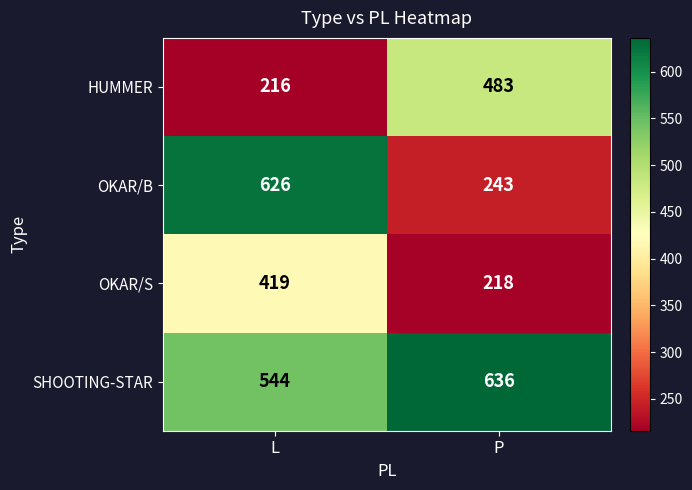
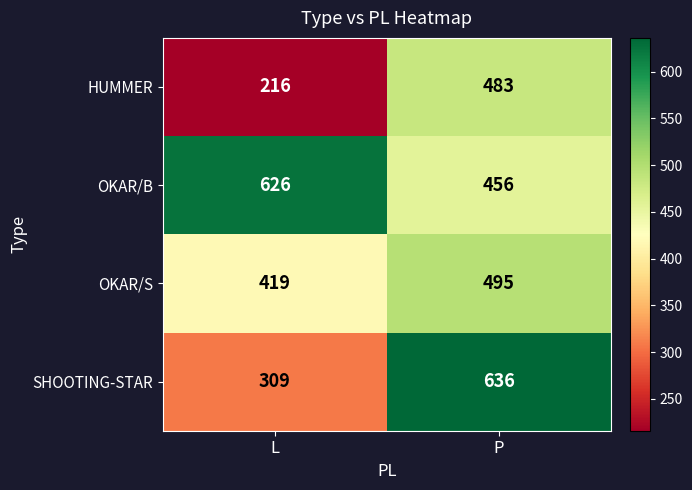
OKAR/B, P: 243 -> 456
OKAR/S, P: 218 -> 495
SHOOTING-STAR, L: 544 -> 309
